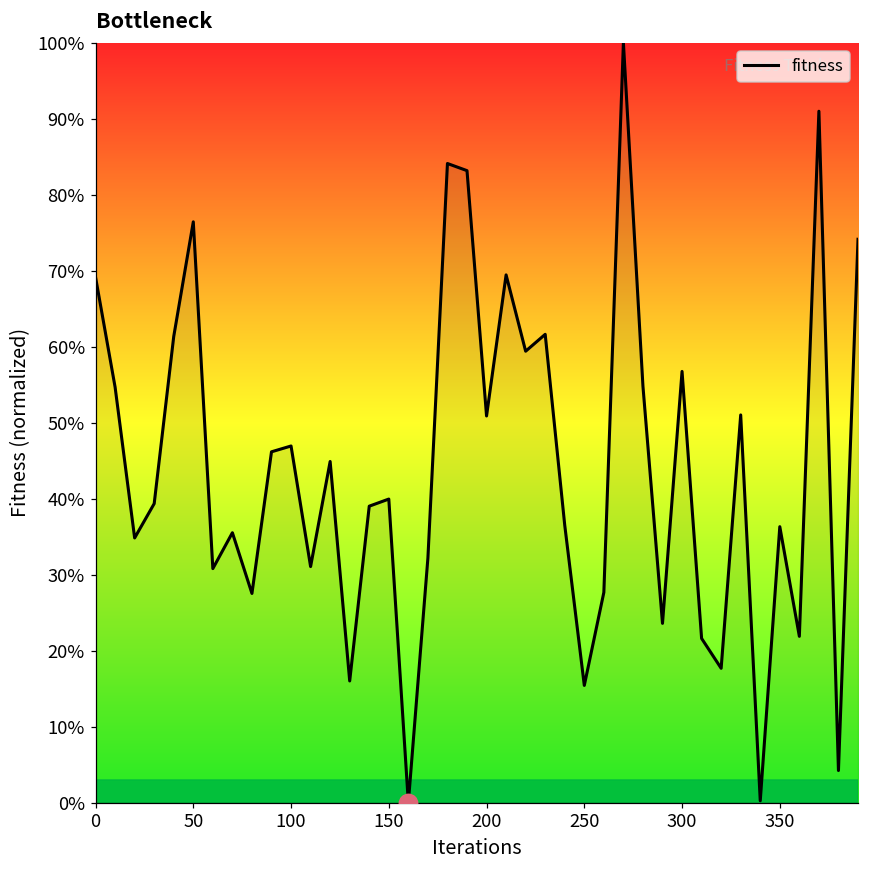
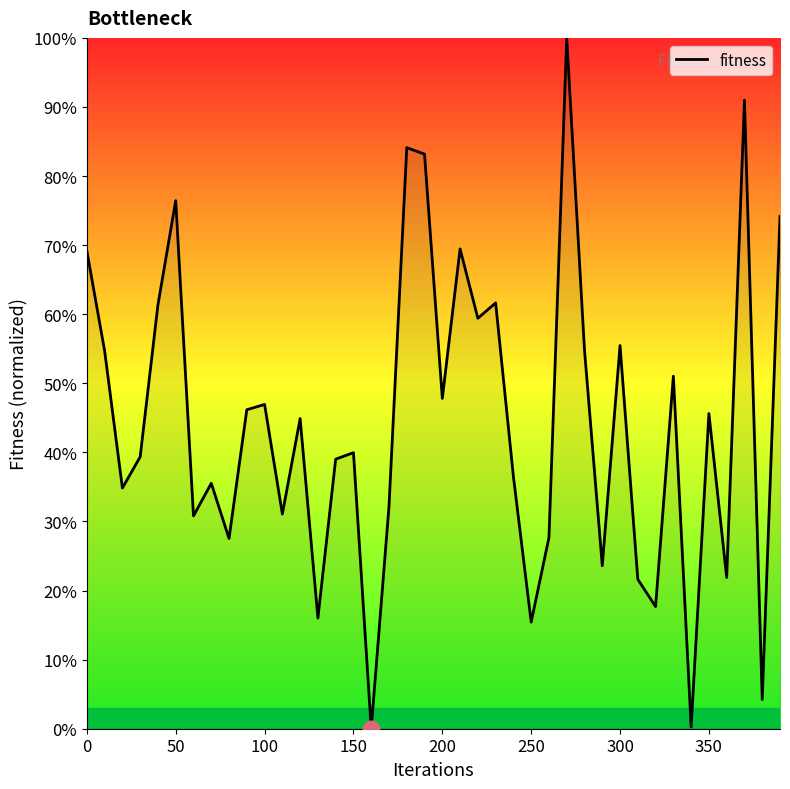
fitness, 200: 51% -> 48%
fitness, 300: 57% -> 55%
fitness, 350: 36% -> 46%
